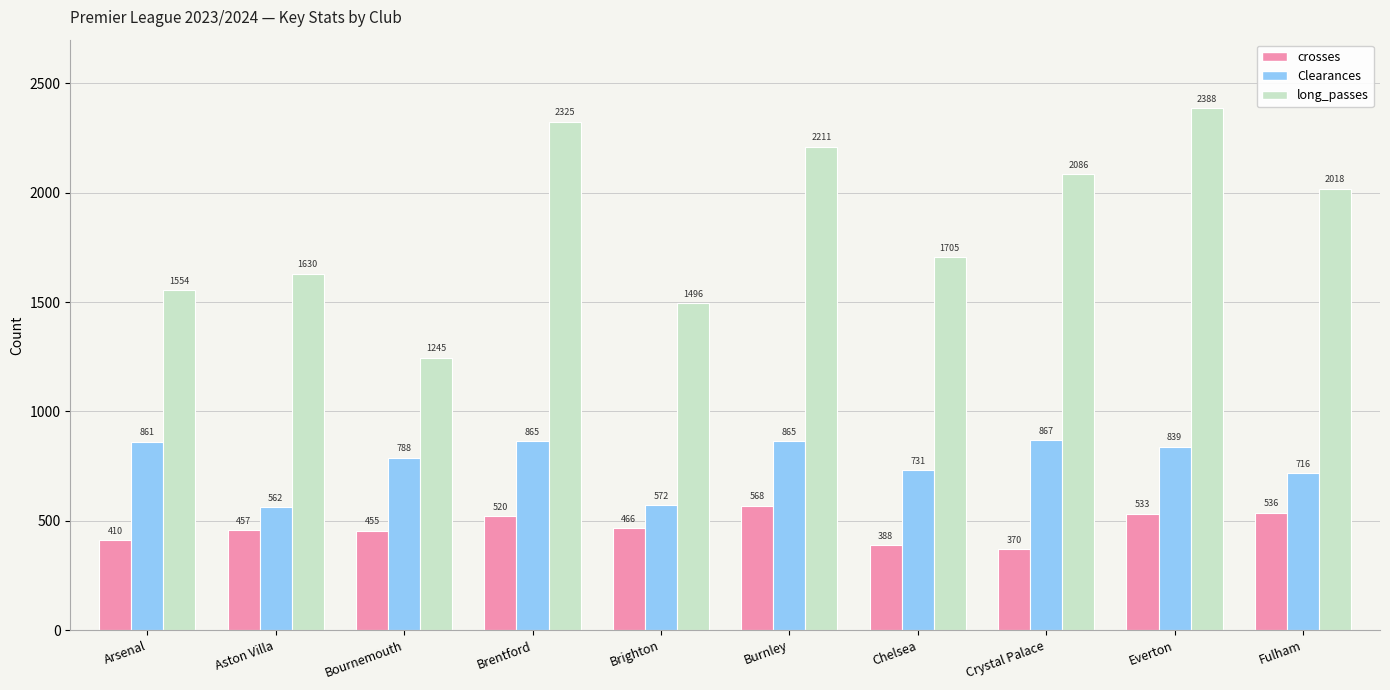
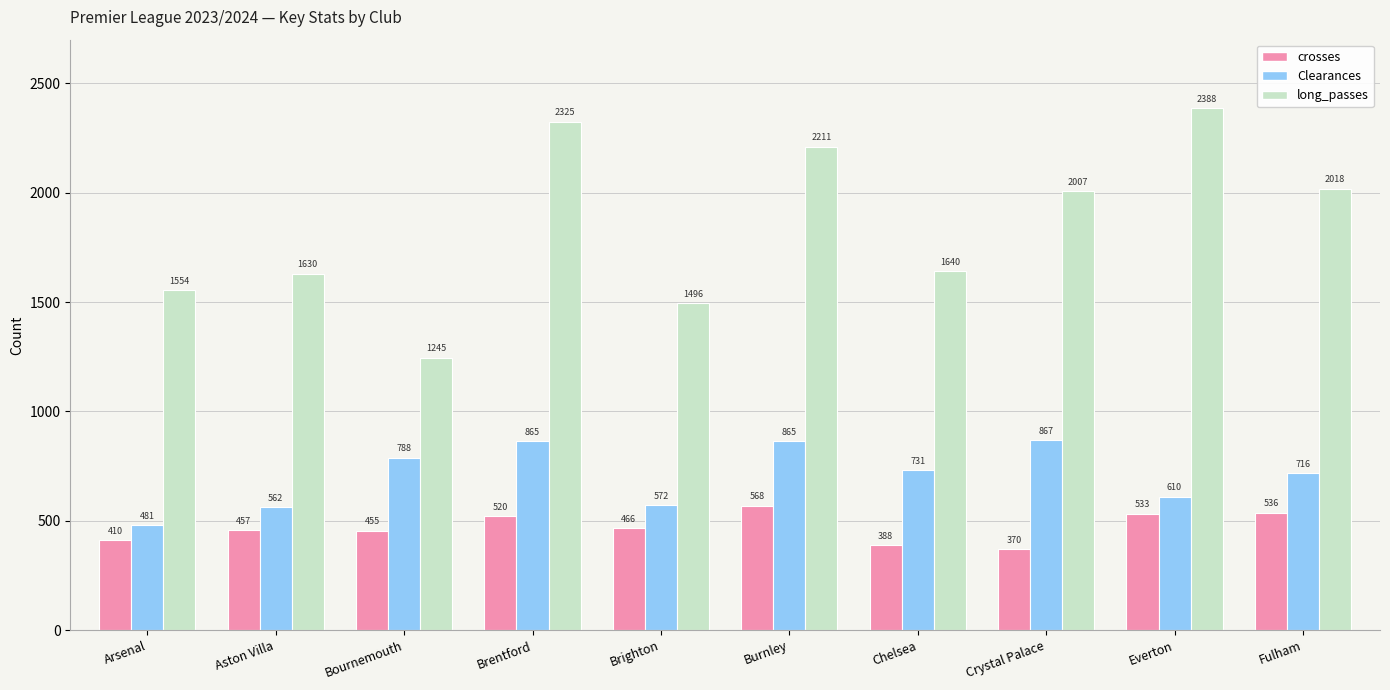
Clearances, Arsenal: 861 -> 481
long_passes, Chelsea: 1705 -> 1640
long_passes, Crystal Palace: 2086 -> 2007
Clearances, Everton: 839 -> 610
